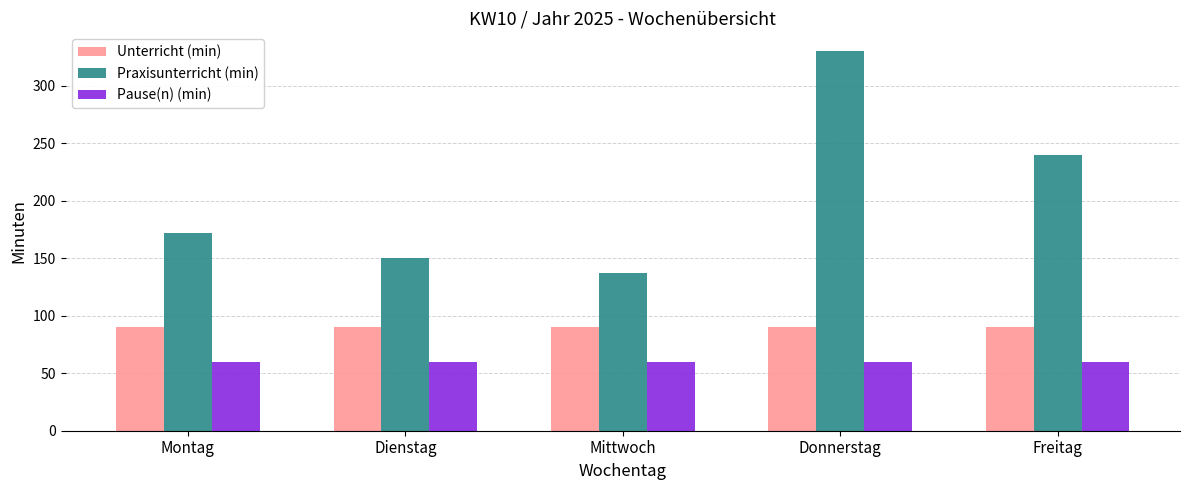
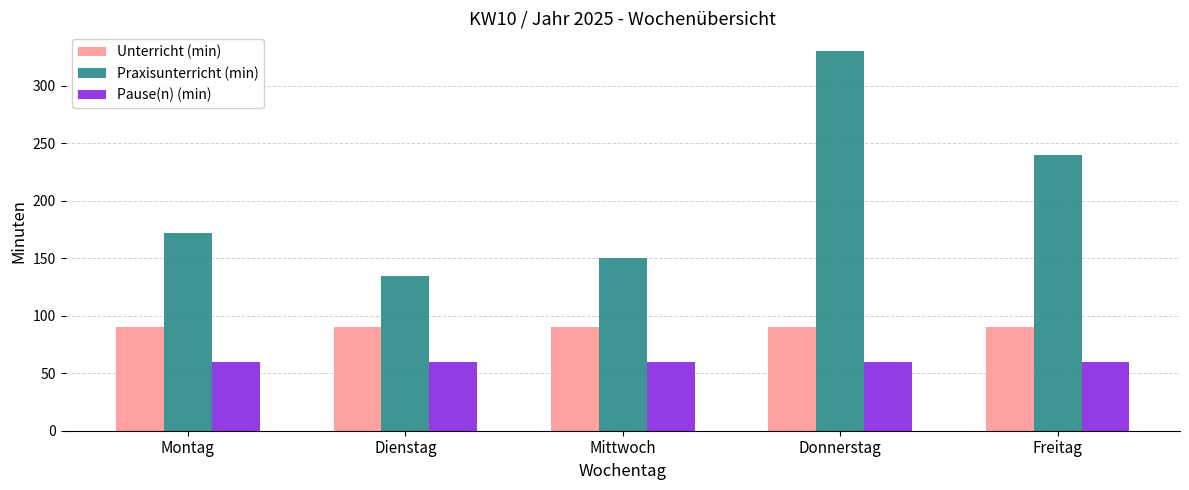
Praxisunterricht (min), Dienstag: 150 -> 135
Praxisunterricht (min), Mittwoch: 137 -> 150
